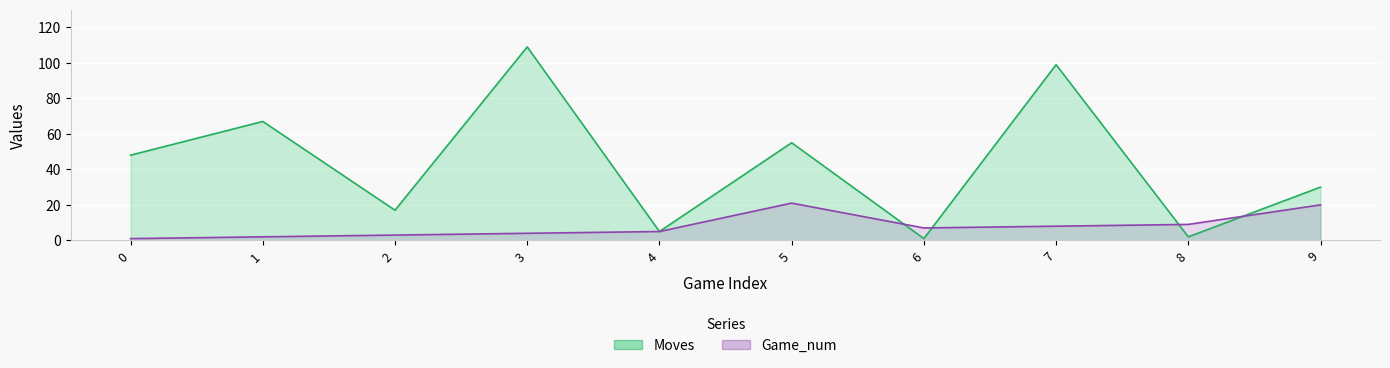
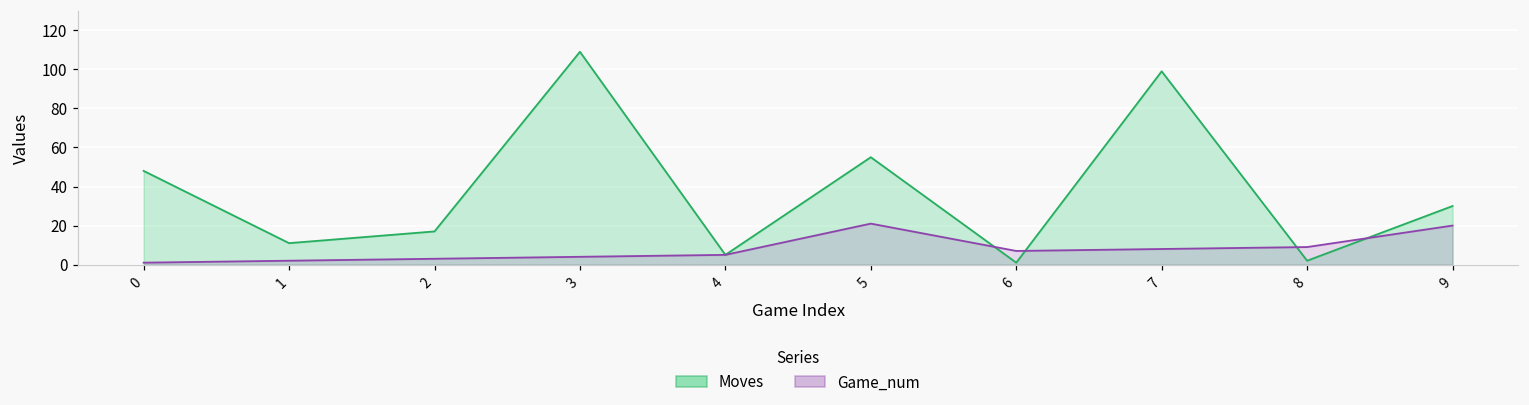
Moves, 1: 67 -> 11
